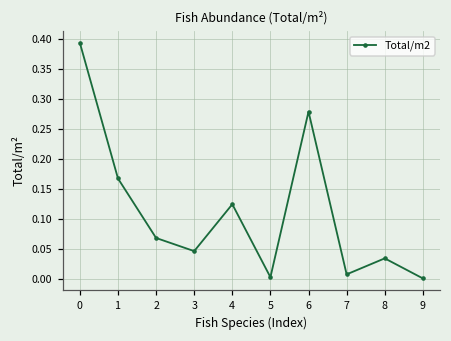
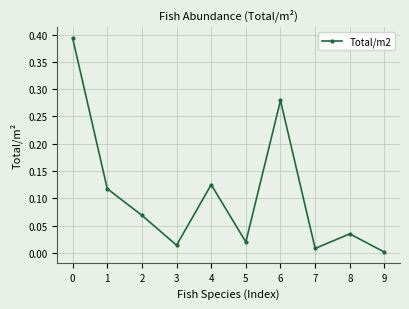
1: 0.17 -> 0.12
3: 0.05 -> 0.01
5: 0.00 -> 0.02
